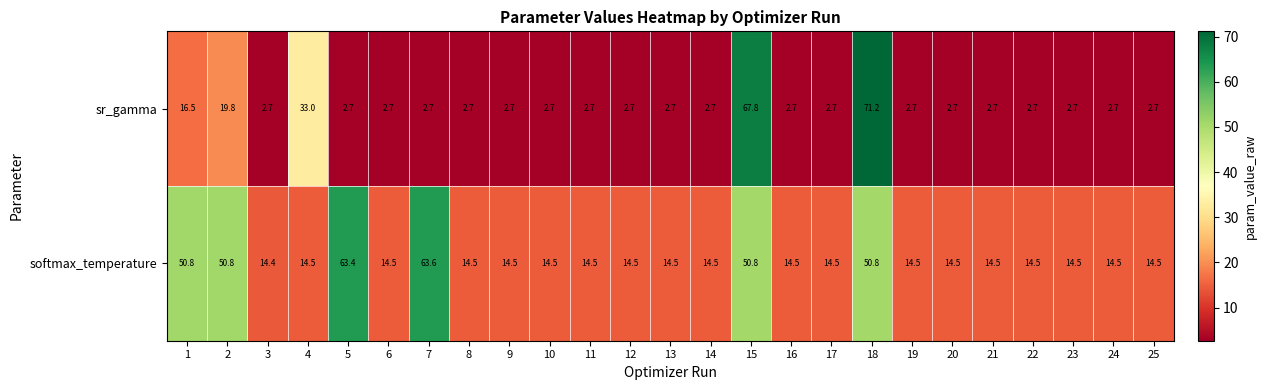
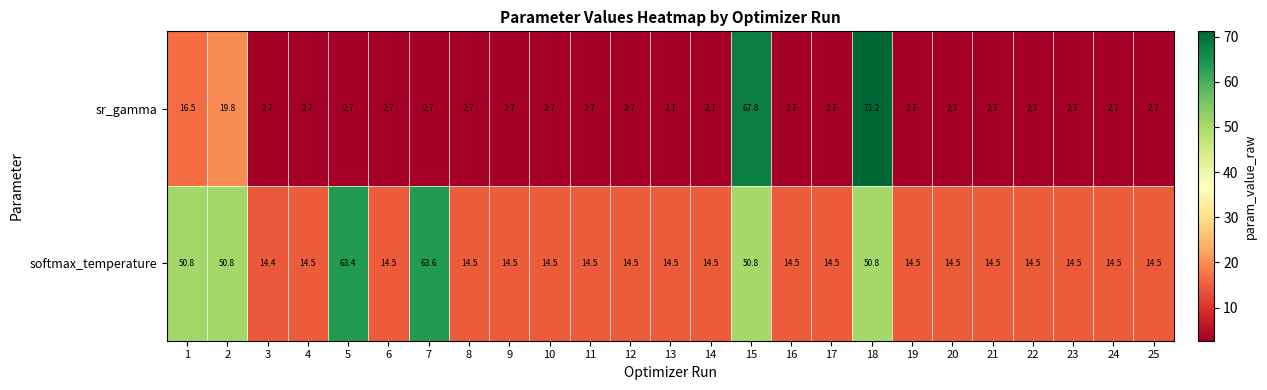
sr_gamma, 4: 33.0 -> 2.7
